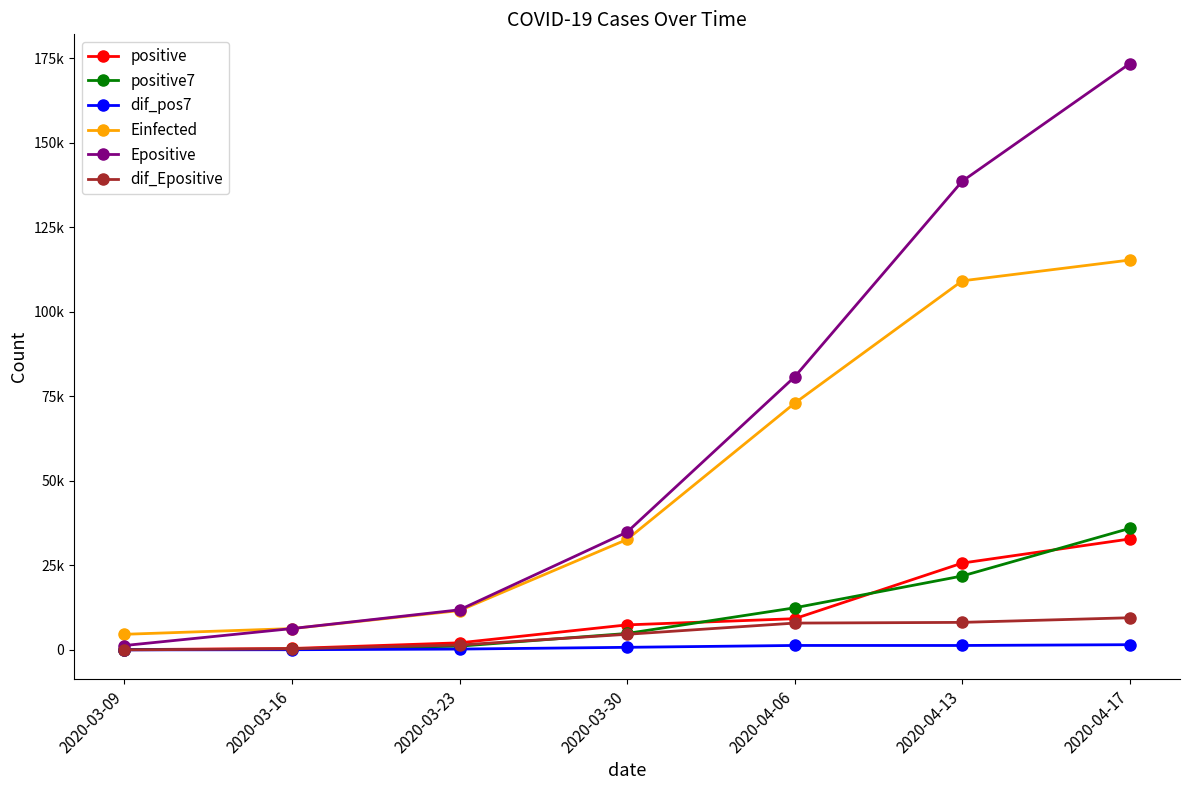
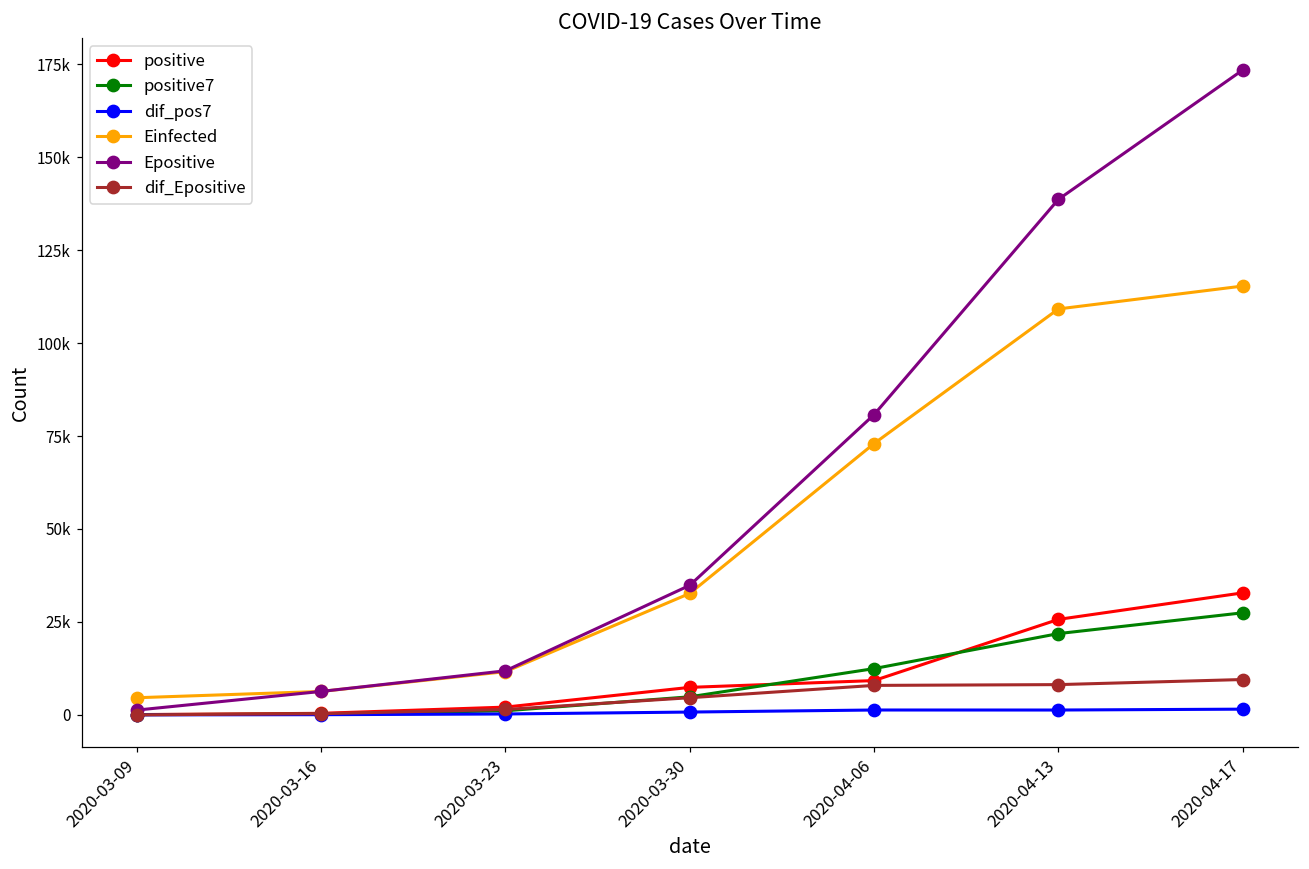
positive7, 2020-04-17: 36000 -> 27000
